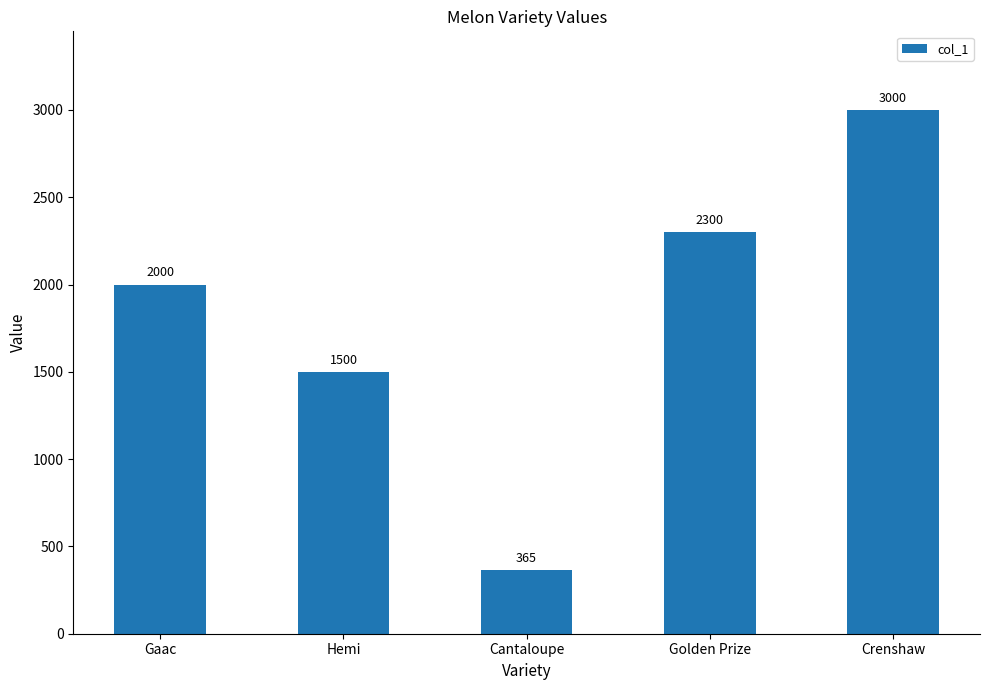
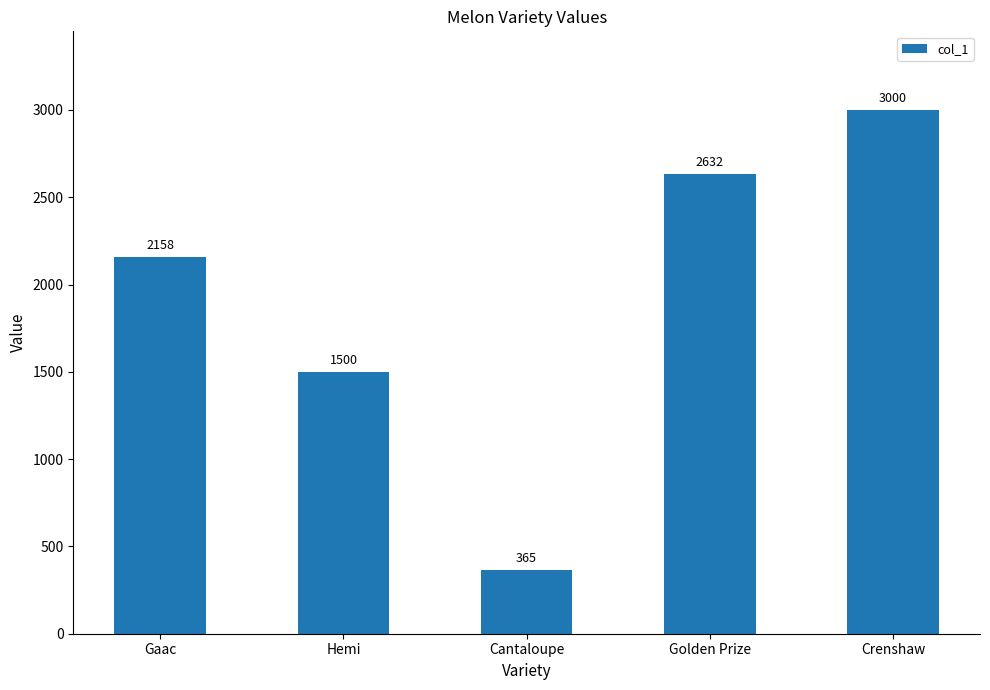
Gaac: 2000 -> 2158
Golden Prize: 2300 -> 2632
